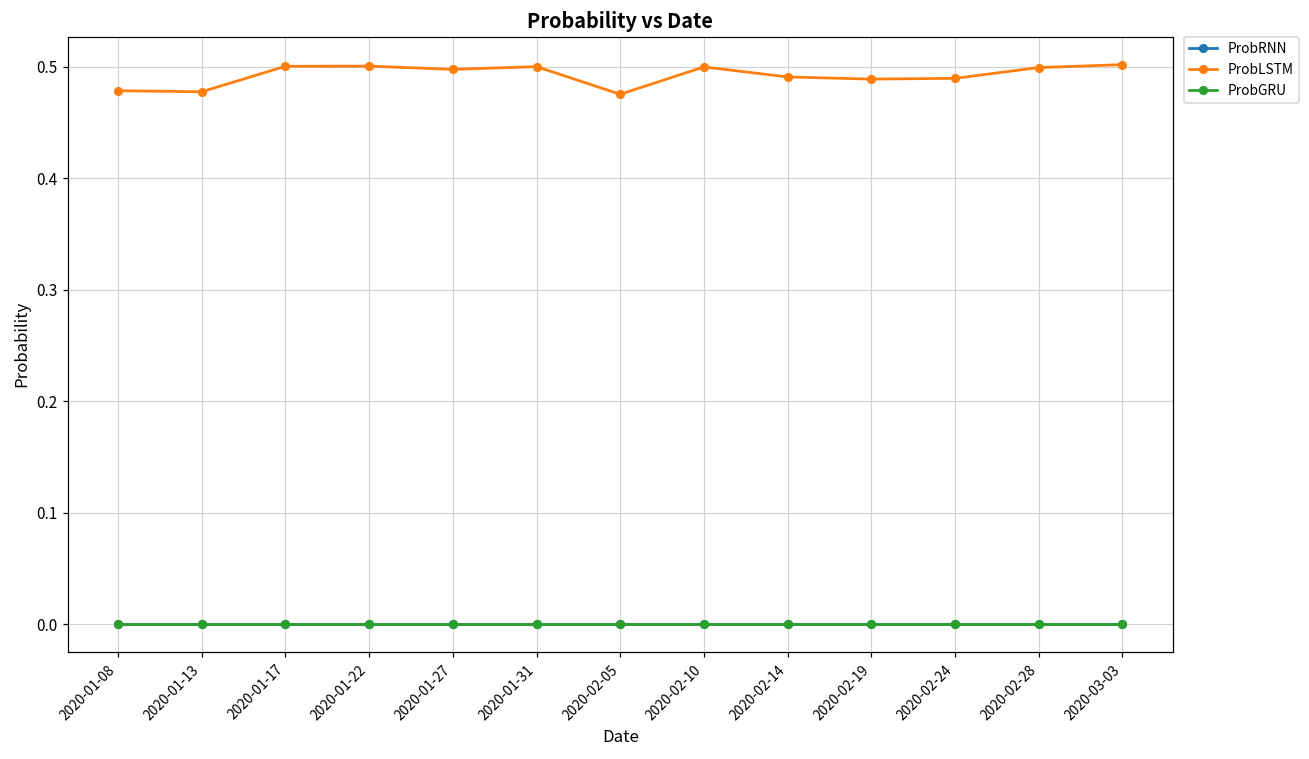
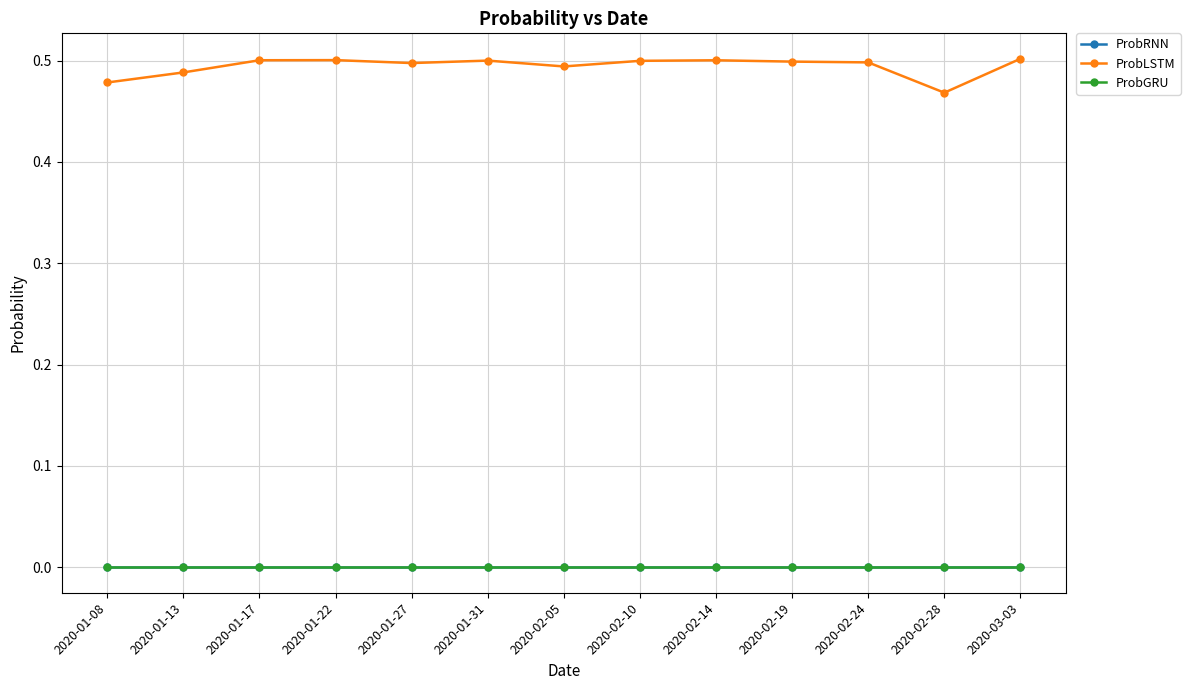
ProbLSTM, 2020-01-13: 0.477 -> 0.488
ProbLSTM, 2020-02-05: 0.475 -> 0.494
ProbLSTM, 2020-02-14: 0.491 -> 0.500
ProbLSTM, 2020-02-19: 0.489 -> 0.499
ProbLSTM, 2020-02-24: 0.489 -> 0.498
ProbLSTM, 2020-02-28: 0.499 -> 0.468
